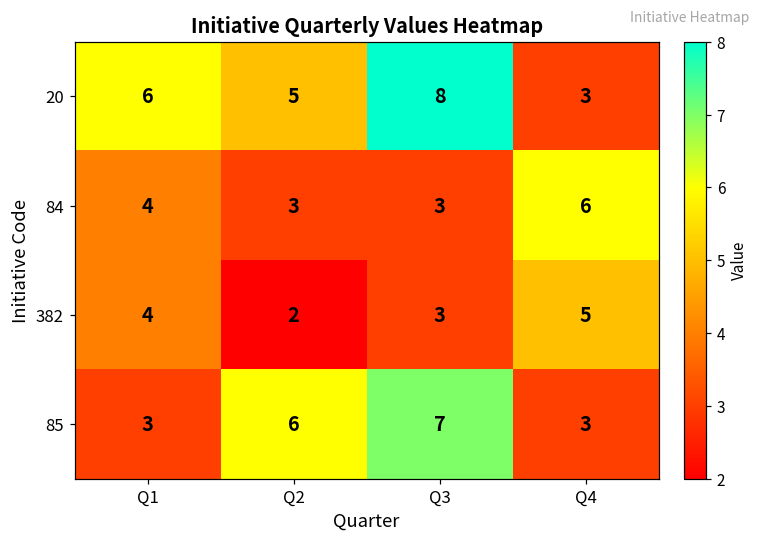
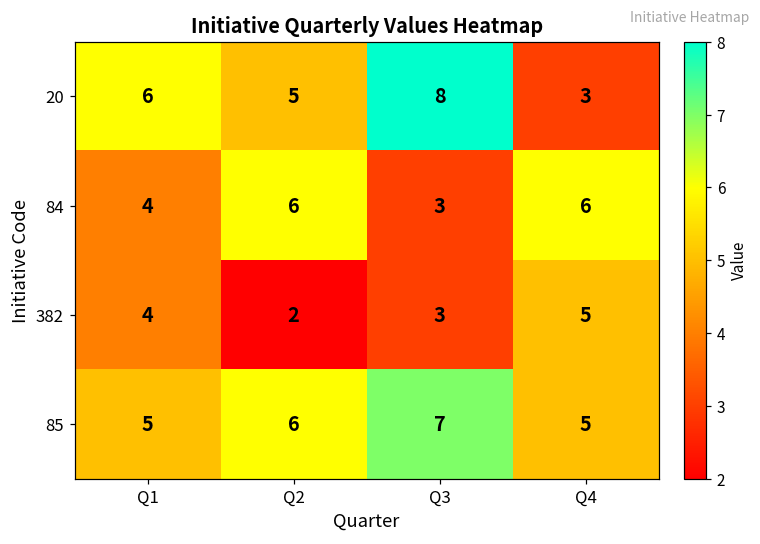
84, Q2: 3 -> 6
85, Q1: 3 -> 5
85, Q4: 3 -> 5
